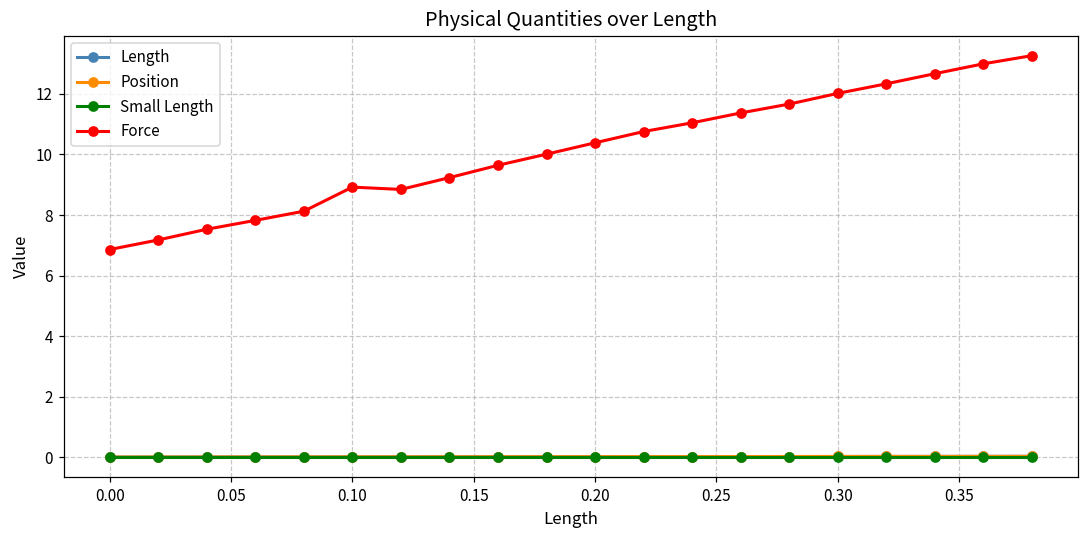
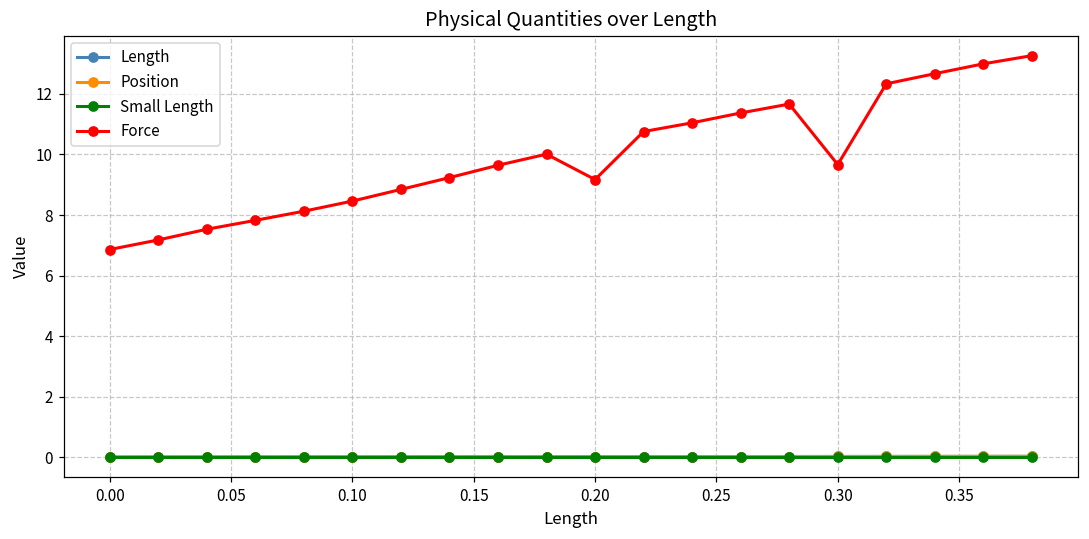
Force, 0.10: 8.9 -> 8.5
Force, 0.20: 10.4 -> 9.2
Force, 0.30: 12.0 -> 9.7
